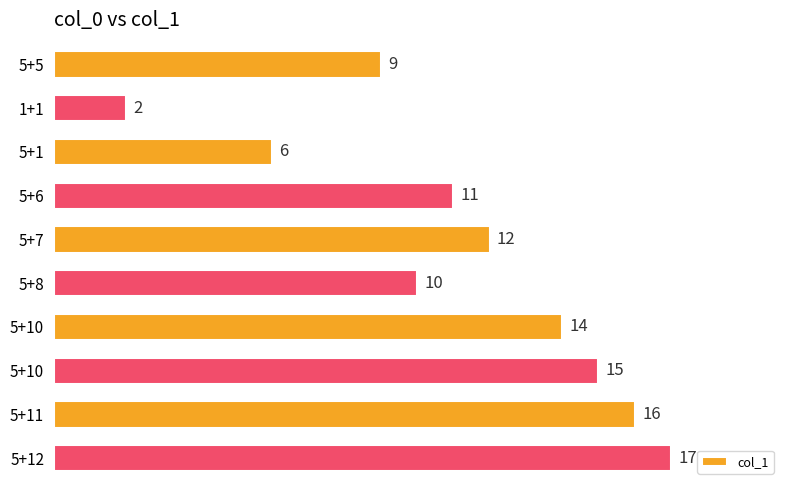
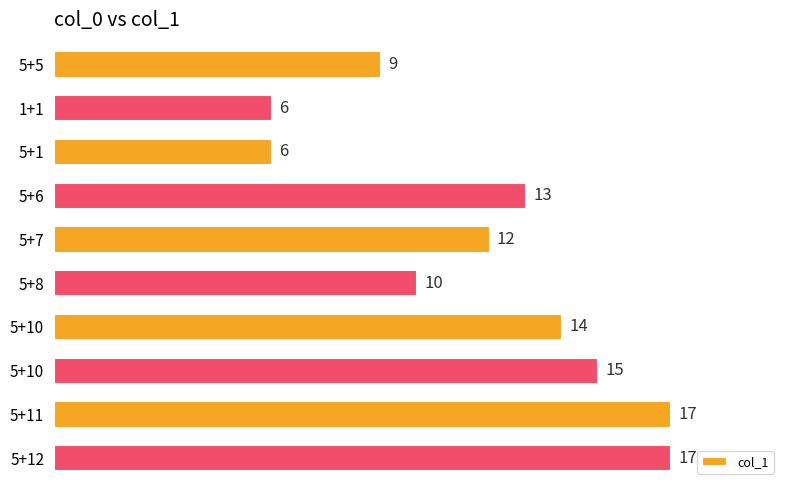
1+1: 2 -> 6
5+6: 11 -> 13
5+11: 16 -> 17
